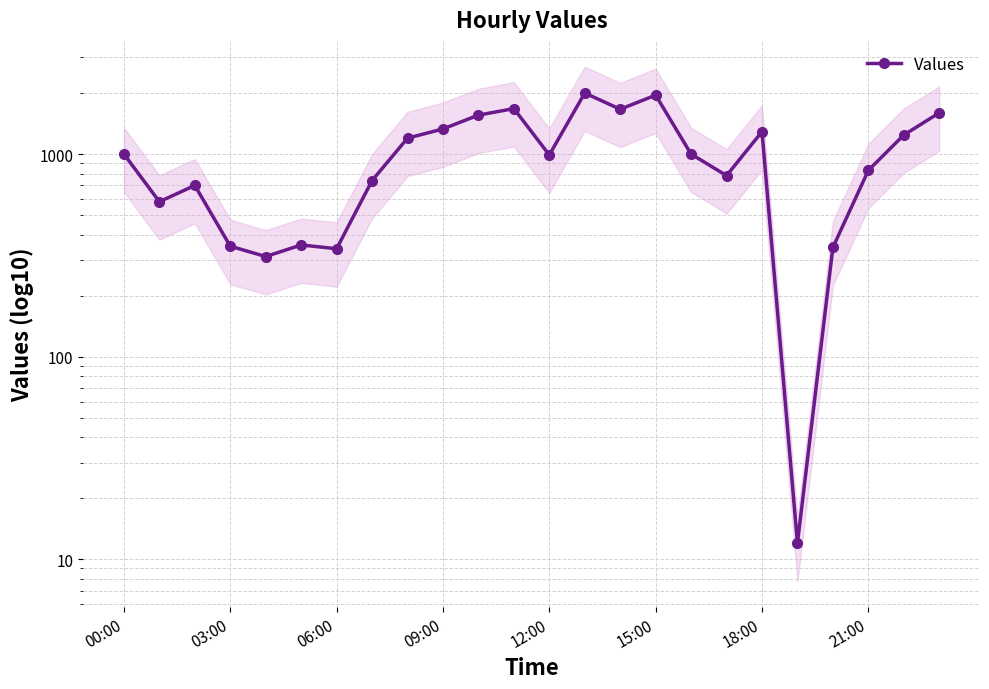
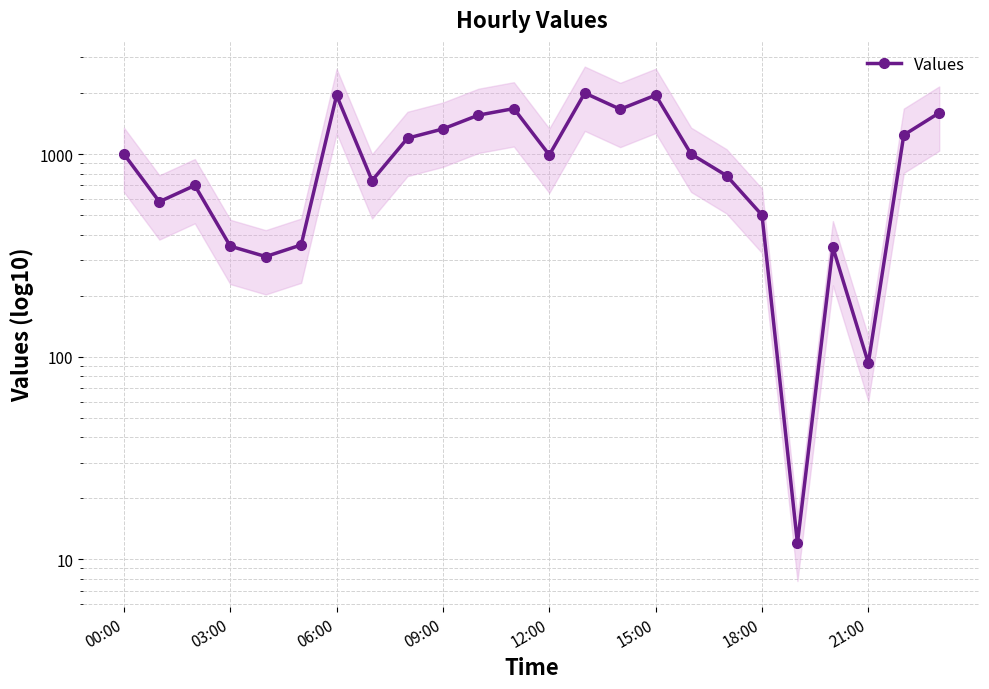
Values, 06:00: 340 -> 2000
Values, 18:00: 1300 -> 500
Values, 21:00: 830 -> 90
